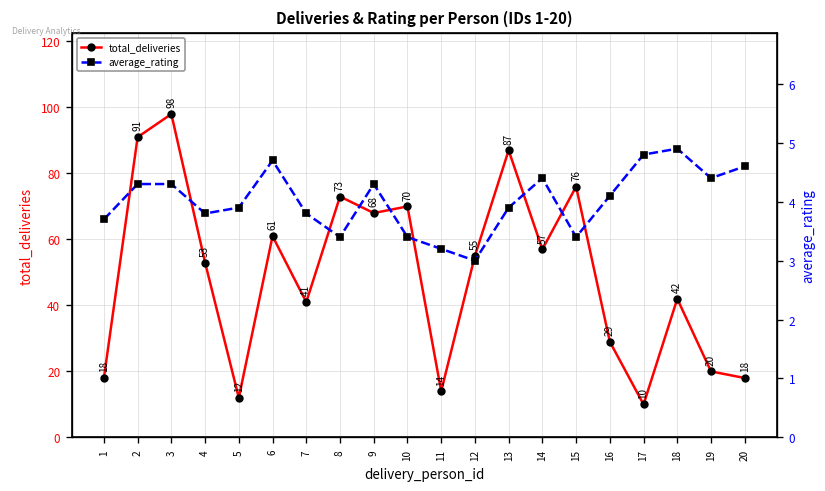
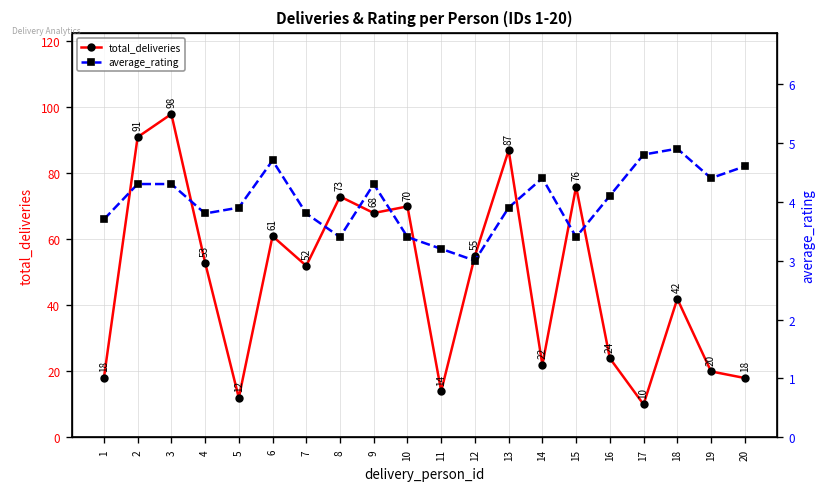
total_deliveries, 7: 41 -> 52
total_deliveries, 14: 57 -> 22
total_deliveries, 16: 29 -> 24
